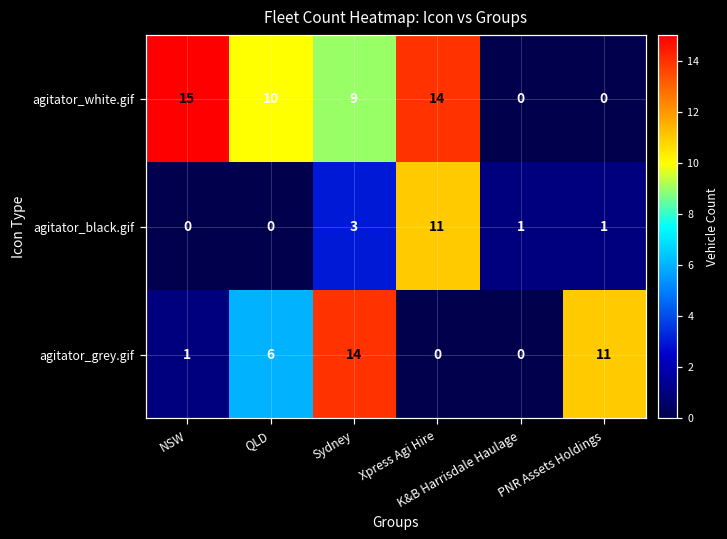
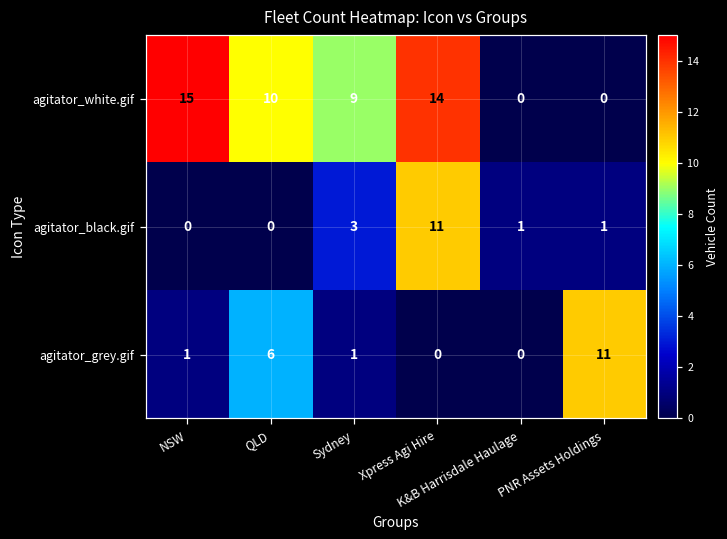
agitator_grey.gif, Sydney: 14 -> 1
